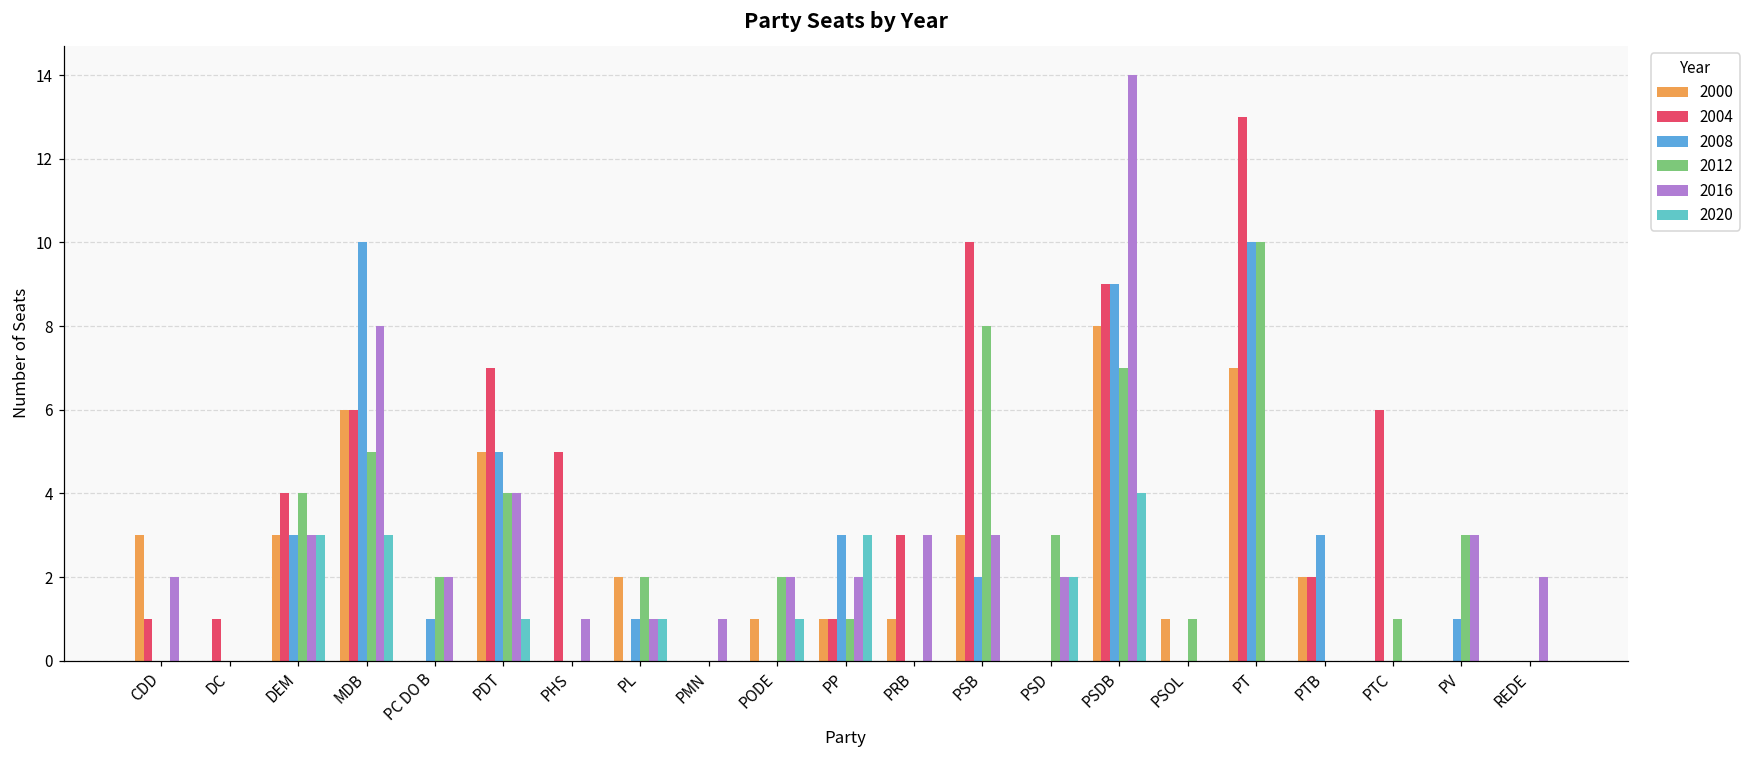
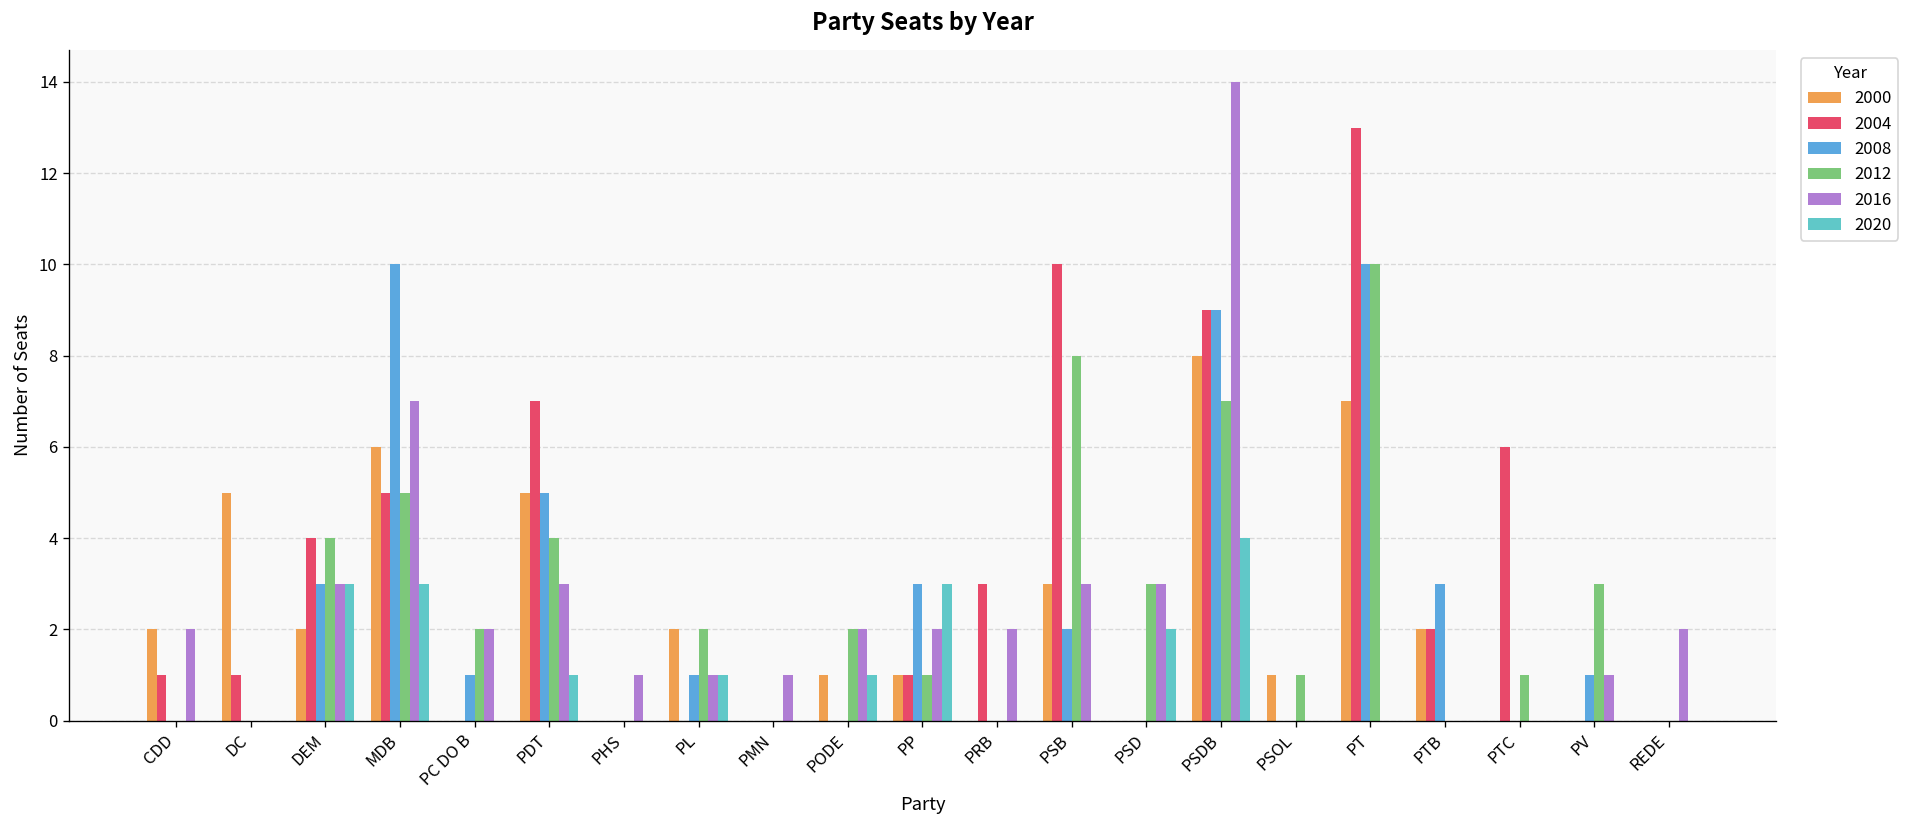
2000, CDD: 3 -> 2
2000, DC: 0 -> 5
2000, DEM: 3 -> 2
2004, MDB: 6 -> 5
2016, MDB: 8 -> 7
2016, PDT: 4 -> 3
2004, PHS: 5 -> 0
2000, PRB: 1 -> 0
2016, PRB: 3 -> 2
2016, PSD: 2 -> 3
2016, PV: 3 -> 1
